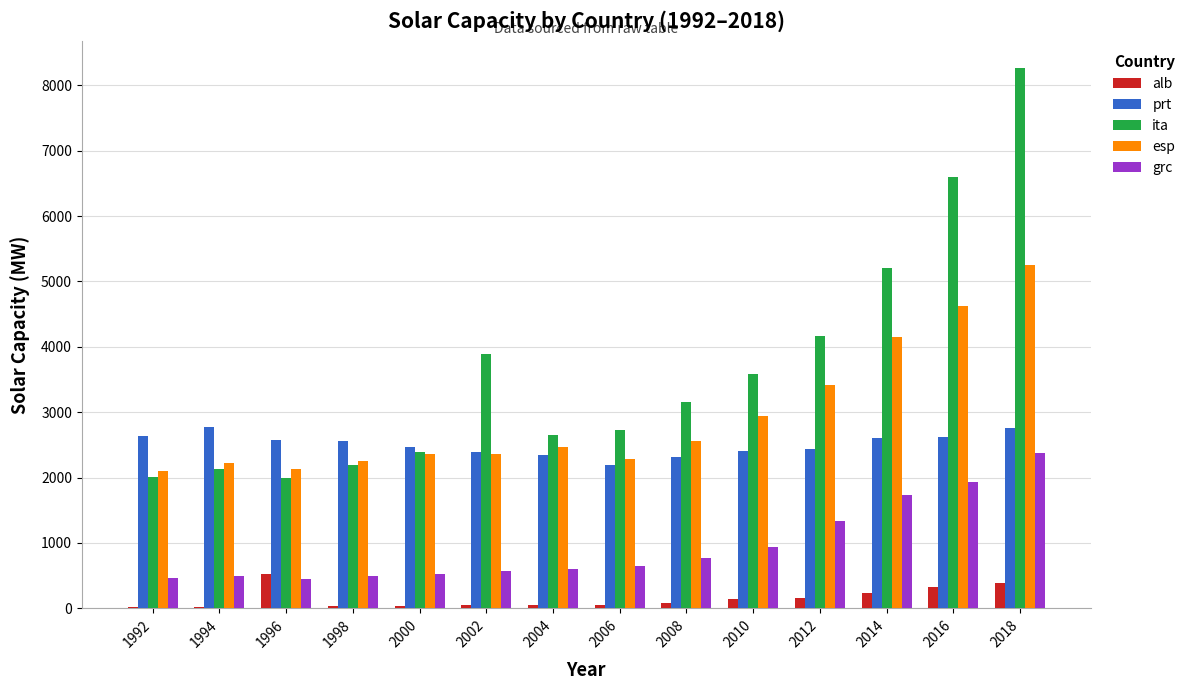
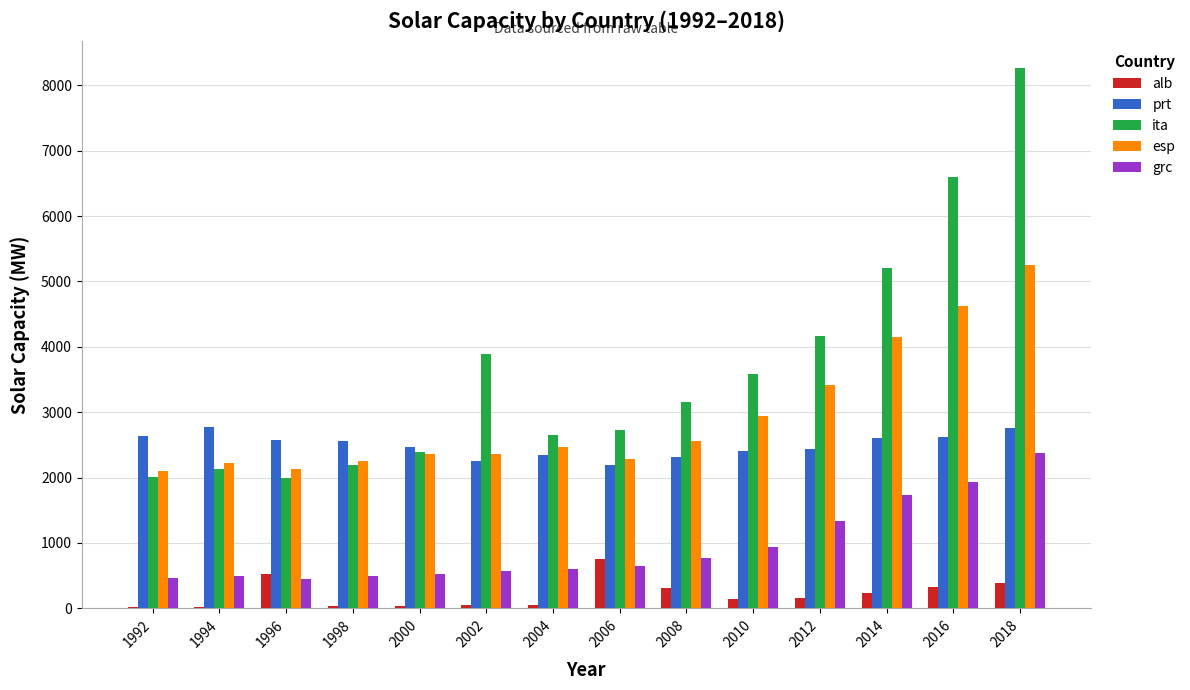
prt, 2002: 2400 -> 2300
alb, 2006: 100 -> 800
alb, 2008: 100 -> 300
